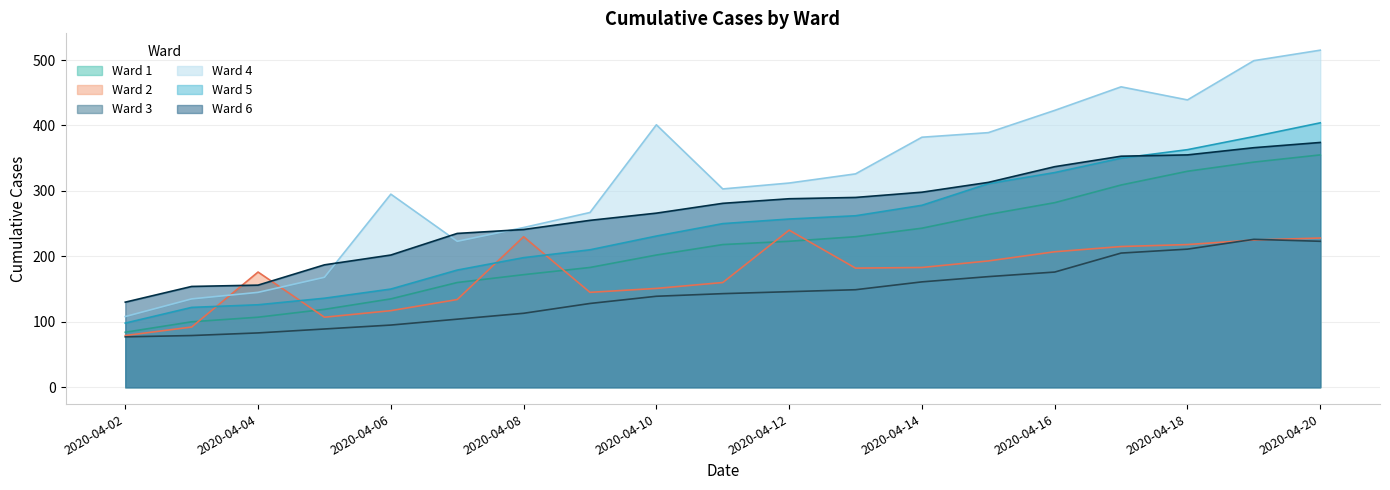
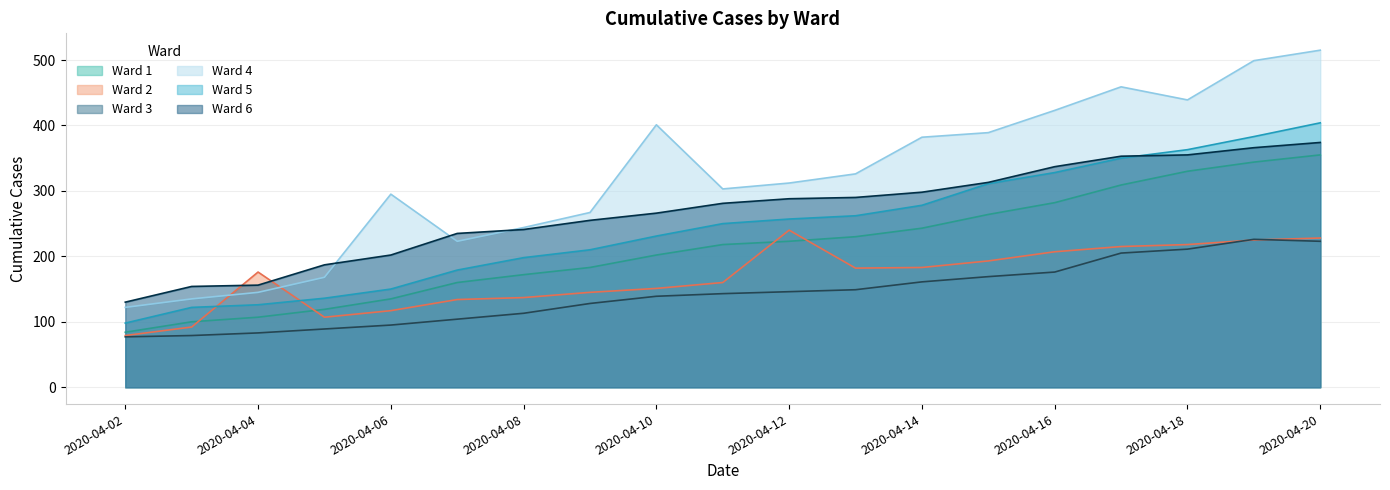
Ward 4, 2020-04-02: 110 -> 120
Ward 2, 2020-04-08: 230 -> 140
